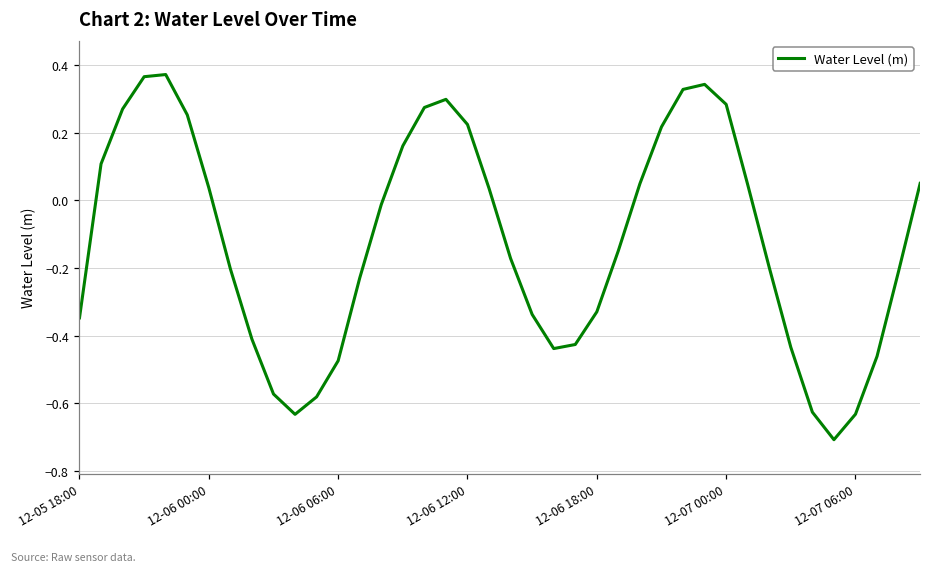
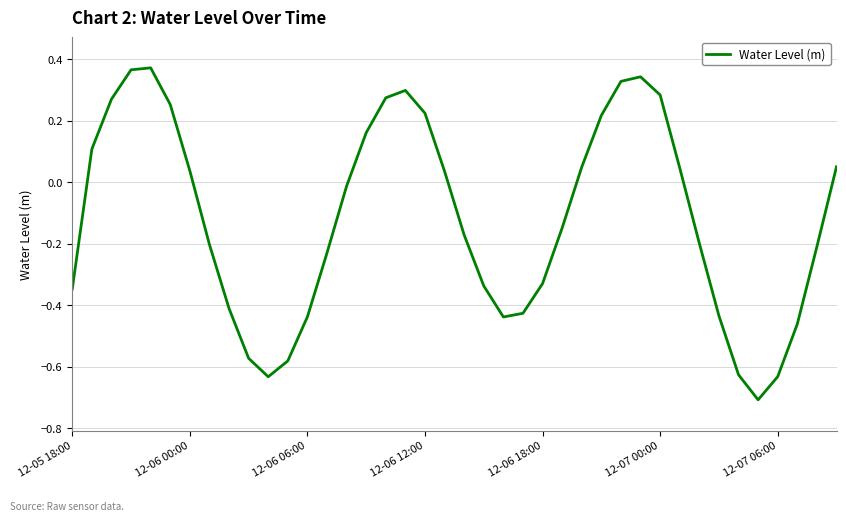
12-06 06:00: -0.47 -> -0.44
